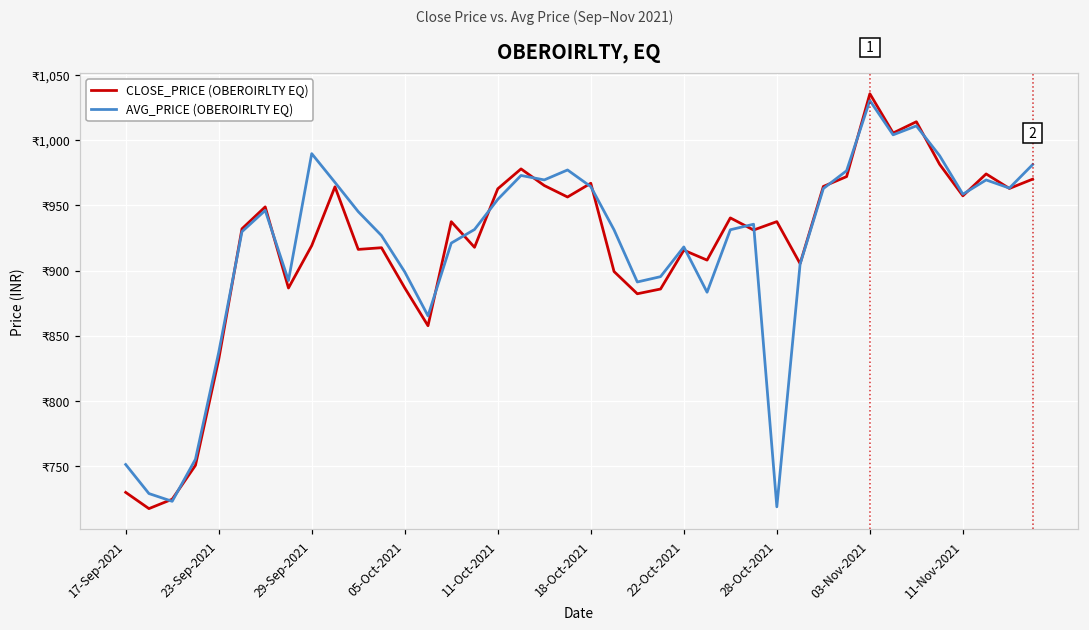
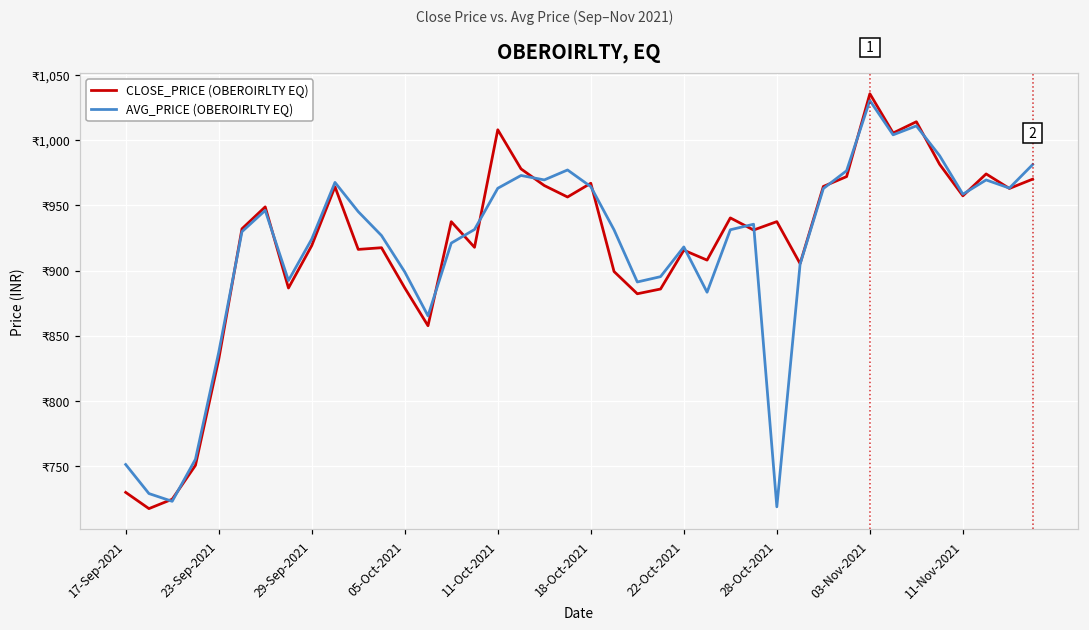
AVG_PRICE (OBEROIRLTY EQ), 29-Sep-2021: ₹990 -> ₹924
CLOSE_PRICE (OBEROIRLTY EQ), 11-Oct-2021: ₹963 -> ₹1,008
AVG_PRICE (OBEROIRLTY EQ), 11-Oct-2021: ₹955 -> ₹963
